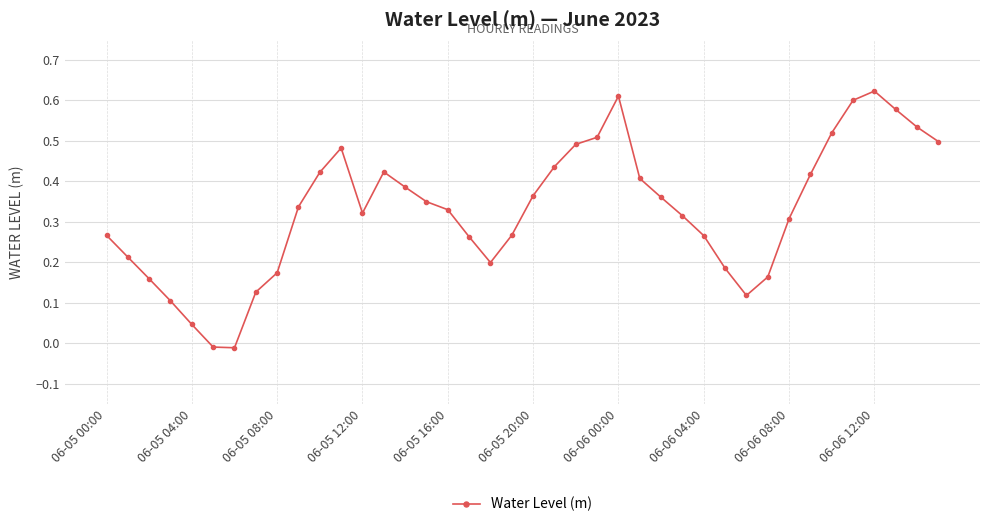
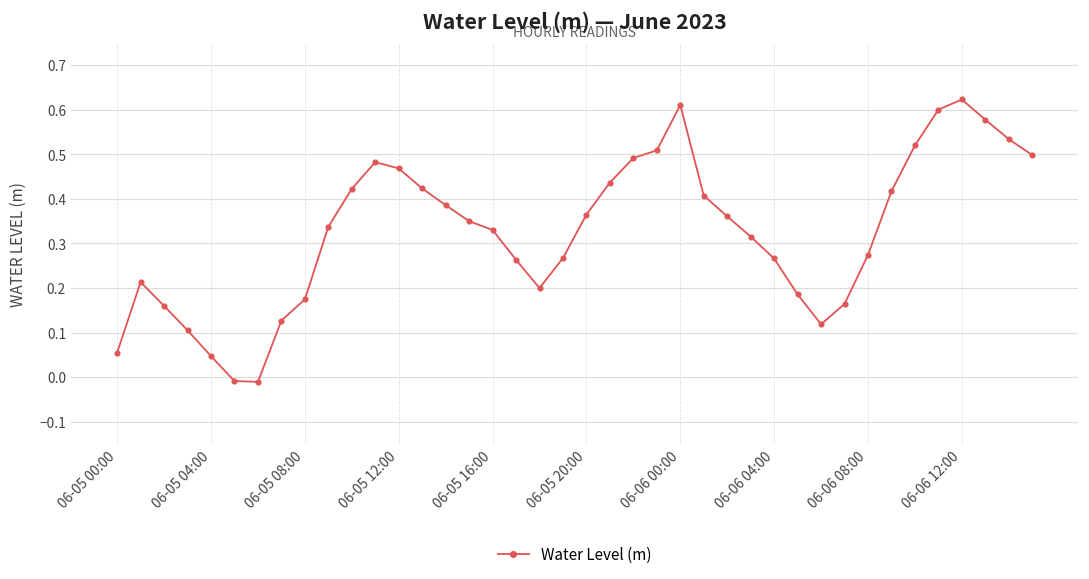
06-05 00:00: 0.27 -> 0.06
06-05 12:00: 0.32 -> 0.47
06-06 08:00: 0.31 -> 0.27
